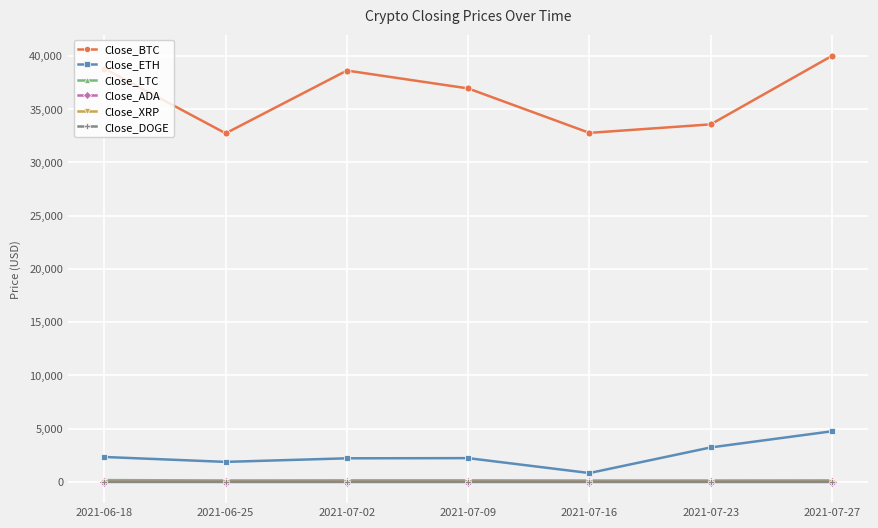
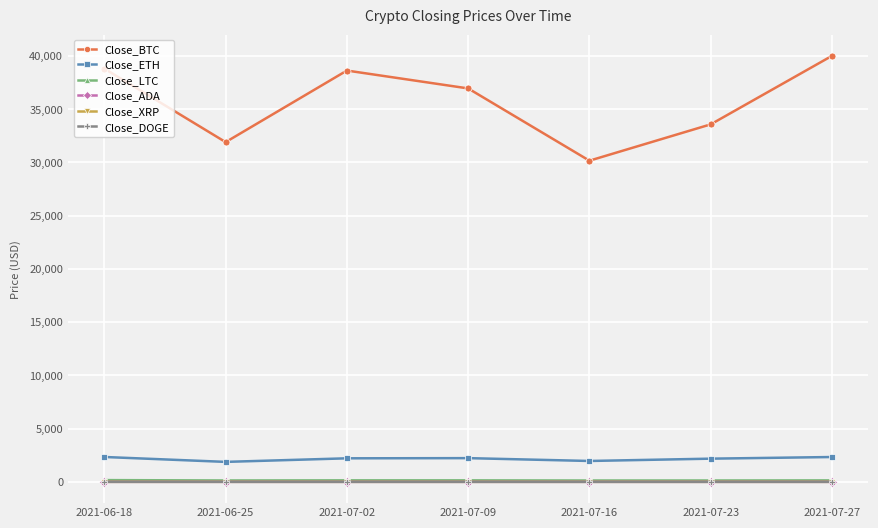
Close_BTC, 2021-06-25: 32,700 -> 31,900
Close_BTC, 2021-07-16: 32,800 -> 30,200
Close_ETH, 2021-07-16: 800 -> 2,000
Close_ETH, 2021-07-23: 3,200 -> 2,200
Close_ETH, 2021-07-27: 4,700 -> 2,300
